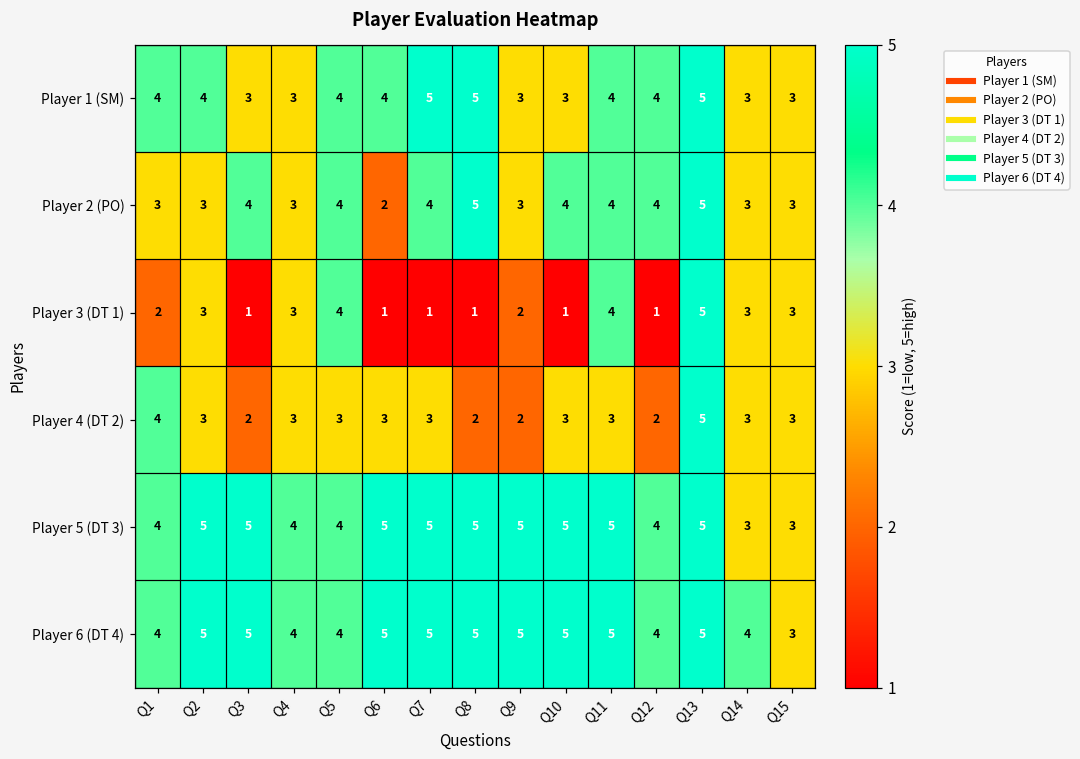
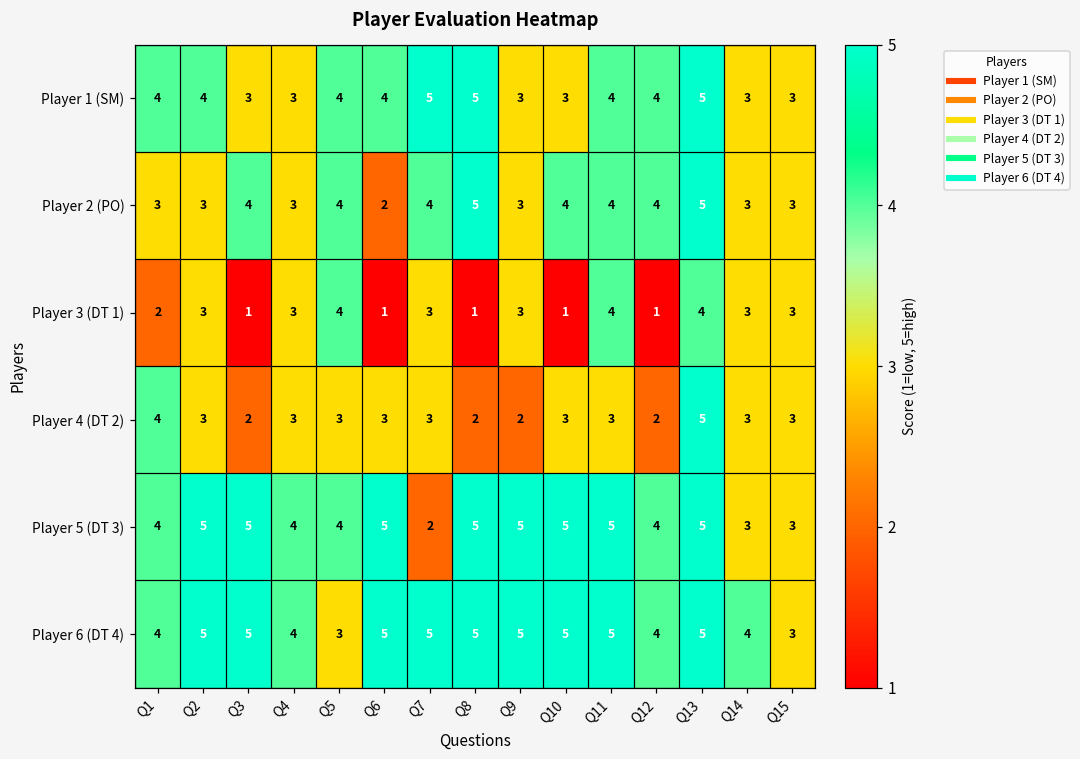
Player 3 (DT 1), Q7: 1 -> 3
Player 3 (DT 1), Q9: 2 -> 3
Player 3 (DT 1), Q13: 5 -> 4
Player 5 (DT 3), Q7: 5 -> 2
Player 6 (DT 4), Q5: 4 -> 3
